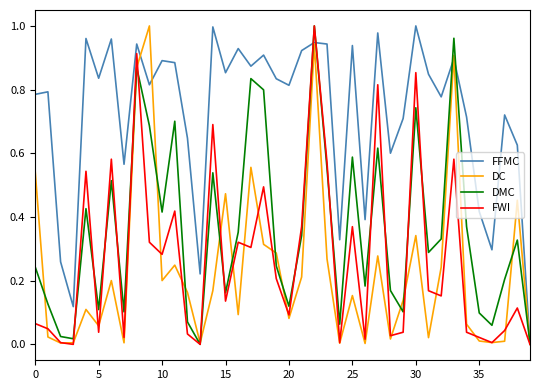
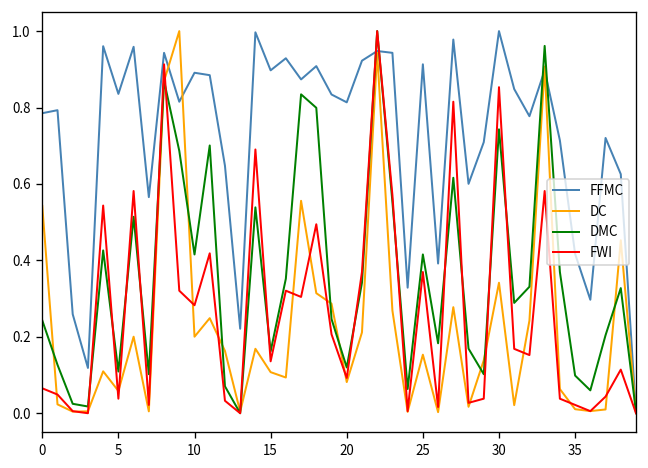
FFMC, 15: 0.85 -> 0.90
DC, 15: 0.47 -> 0.11
FFMC, 25: 0.94 -> 0.91
DMC, 25: 0.59 -> 0.42
